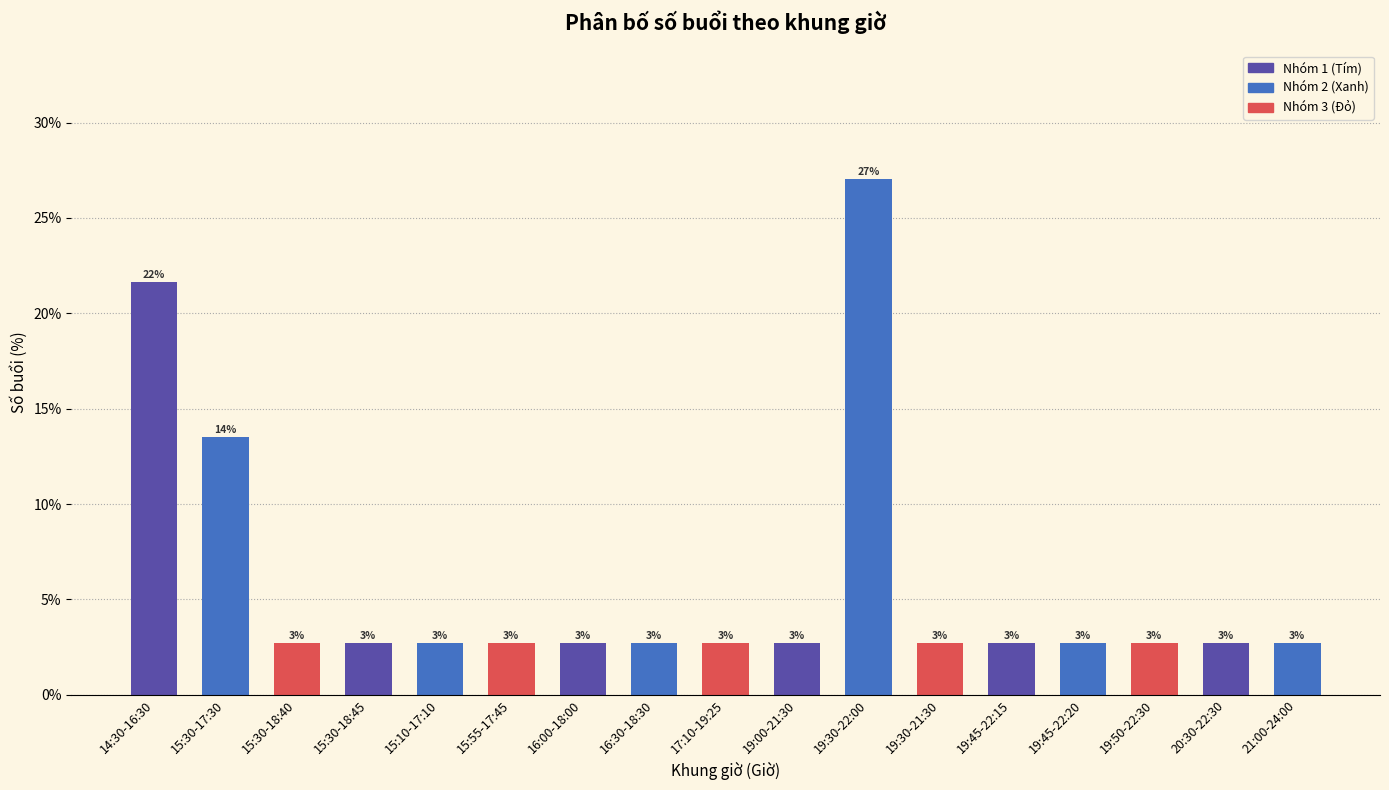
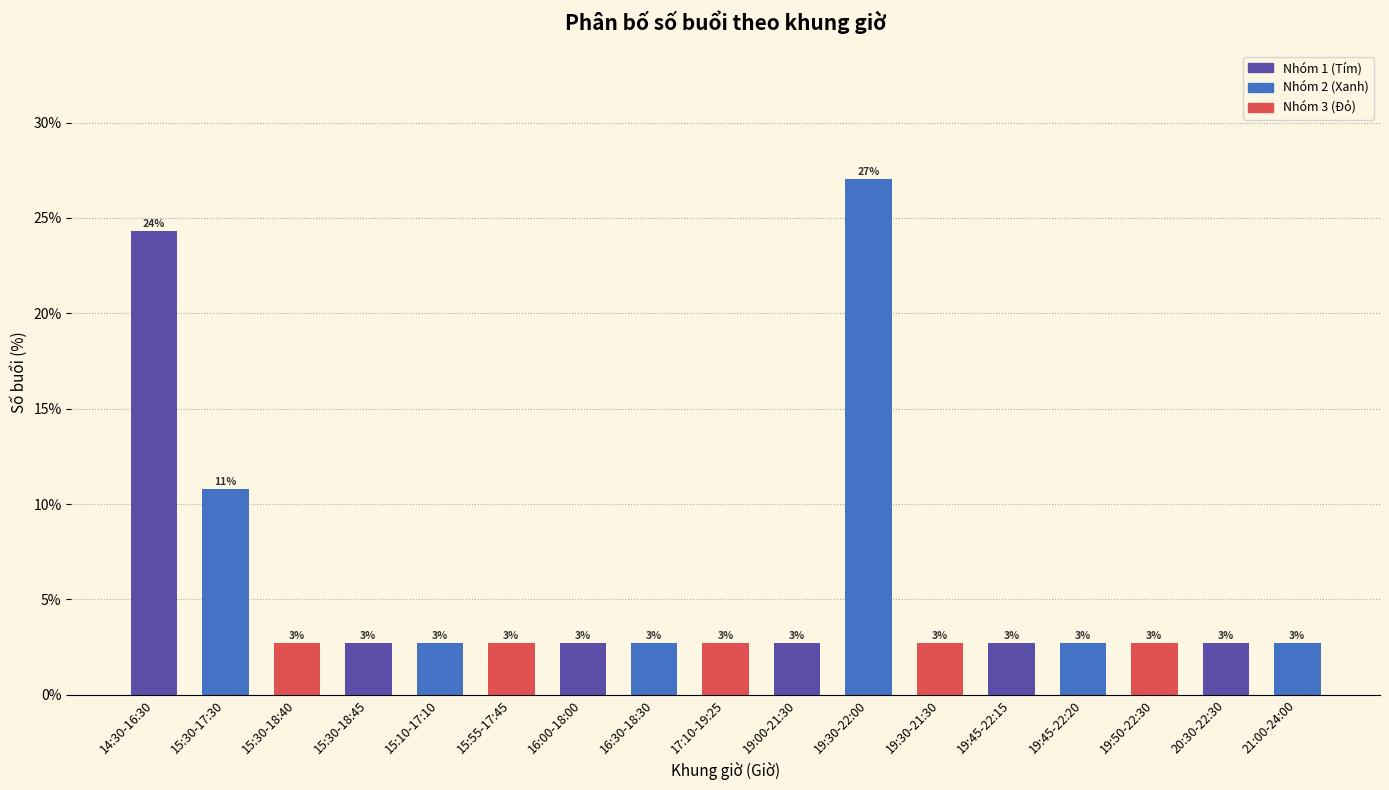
14:30-16:30: 22% -> 24%
15:30-17:30: 14% -> 11%
